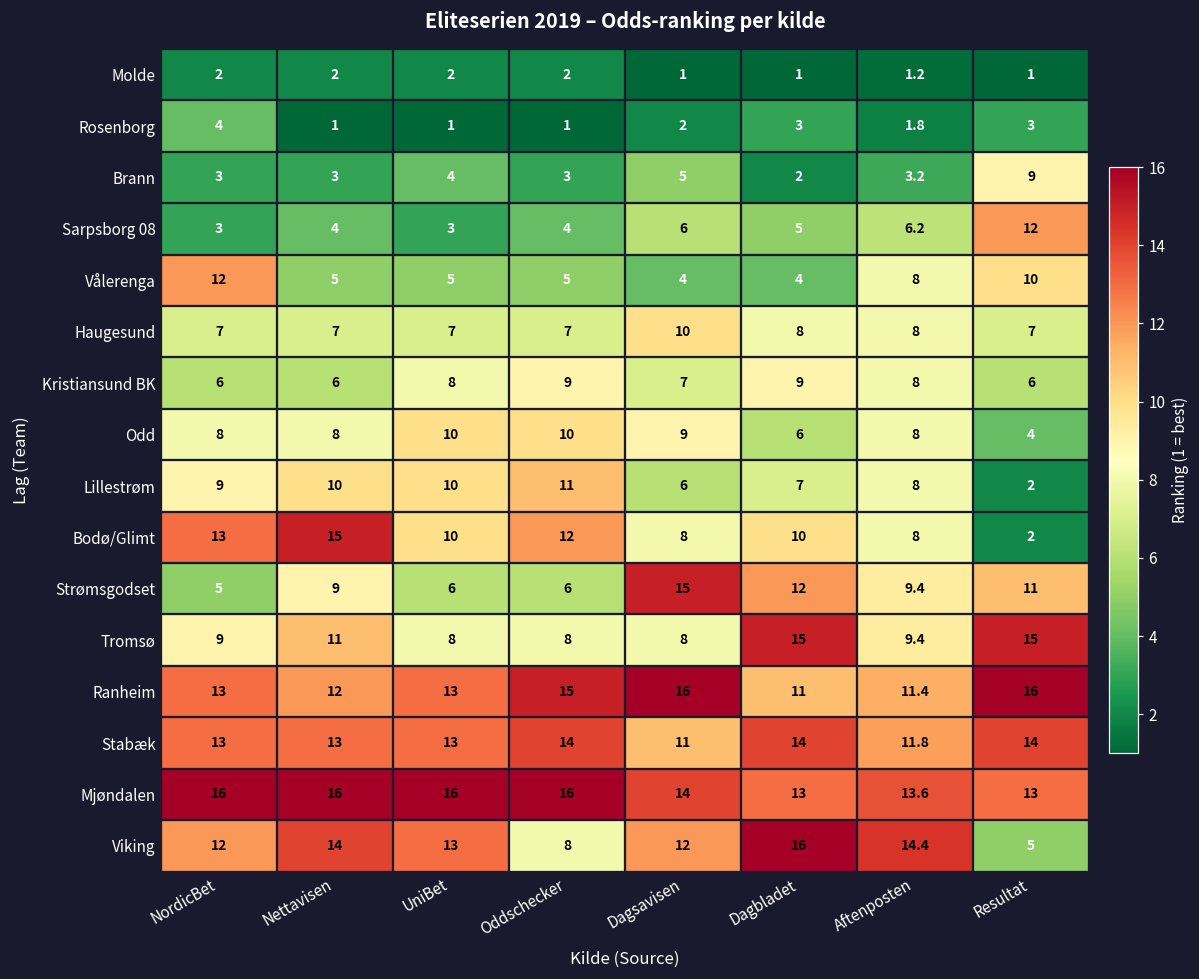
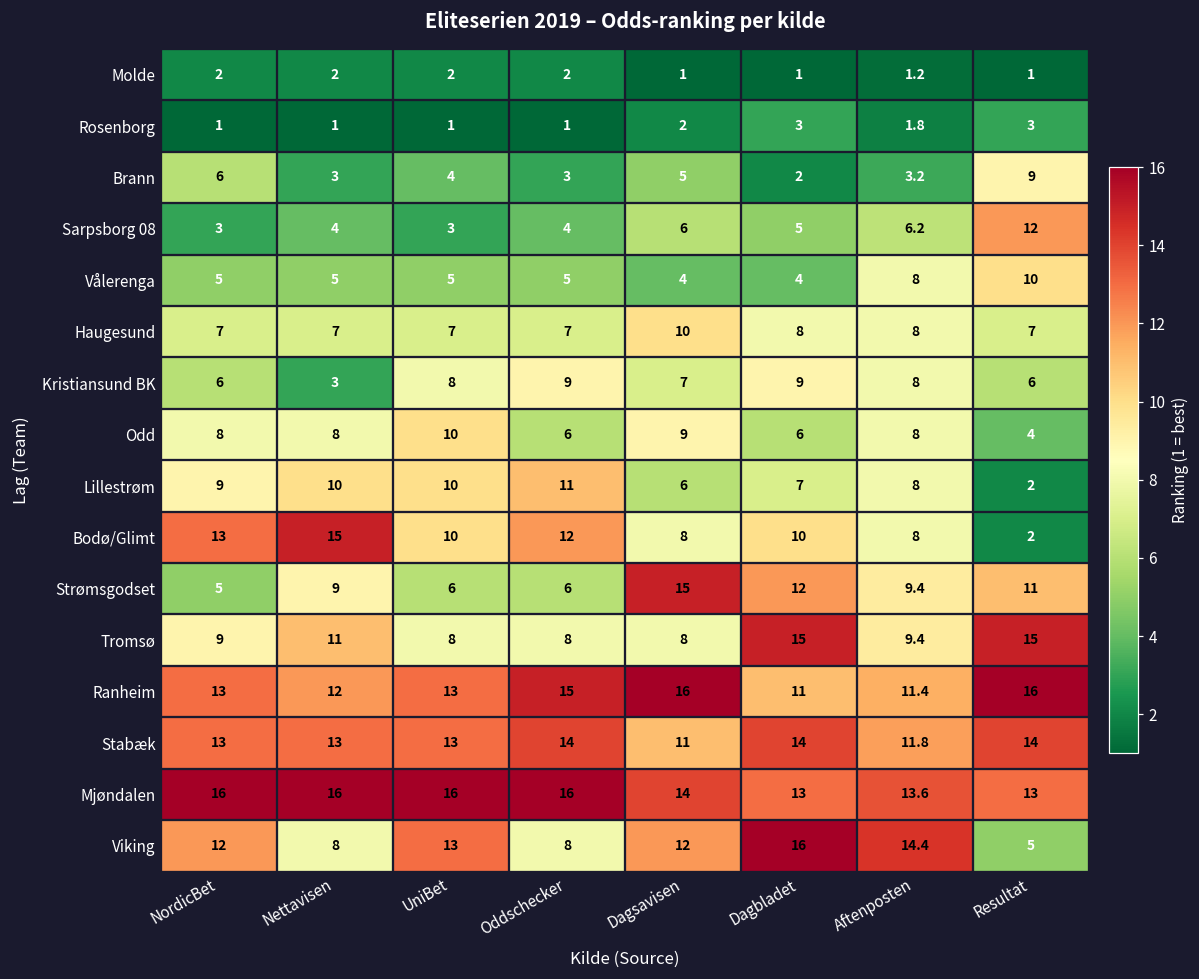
Rosenborg, NordicBet: 4 -> 1
Brann, NordicBet: 3 -> 6
Vålerenga, NordicBet: 12 -> 5
Kristiansund BK, Nettavisen: 6 -> 3
Odd, Oddschecker: 10 -> 6
Viking, Nettavisen: 14 -> 8
